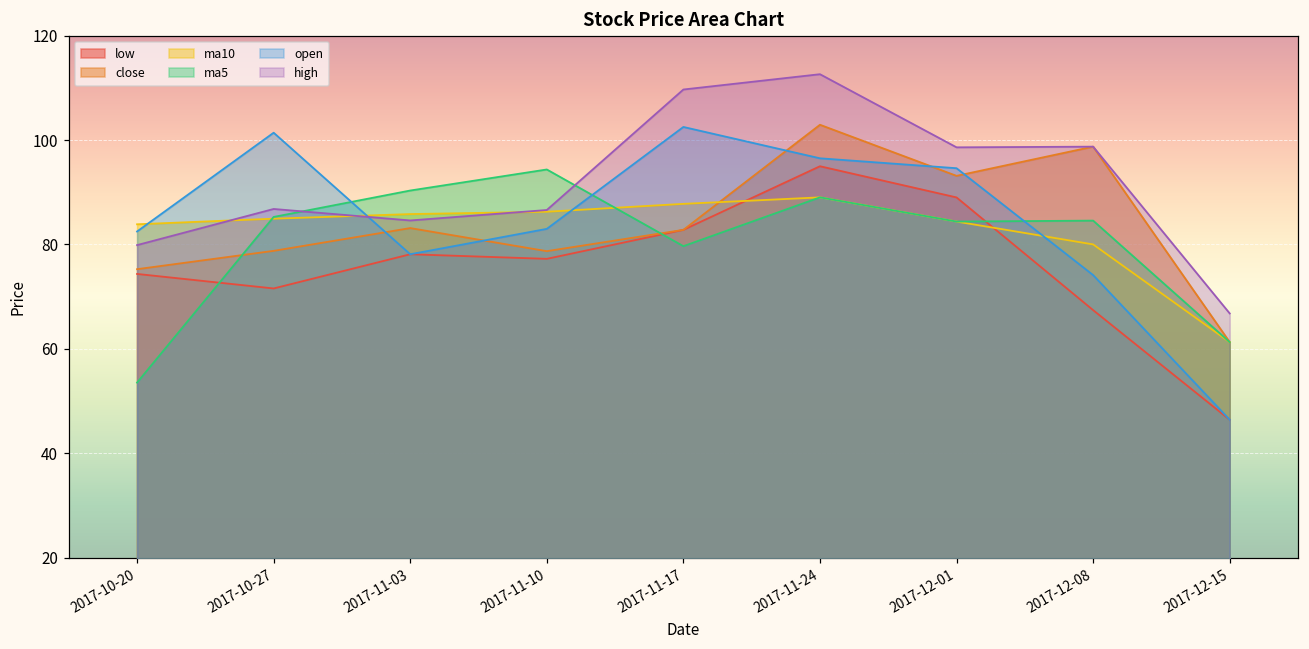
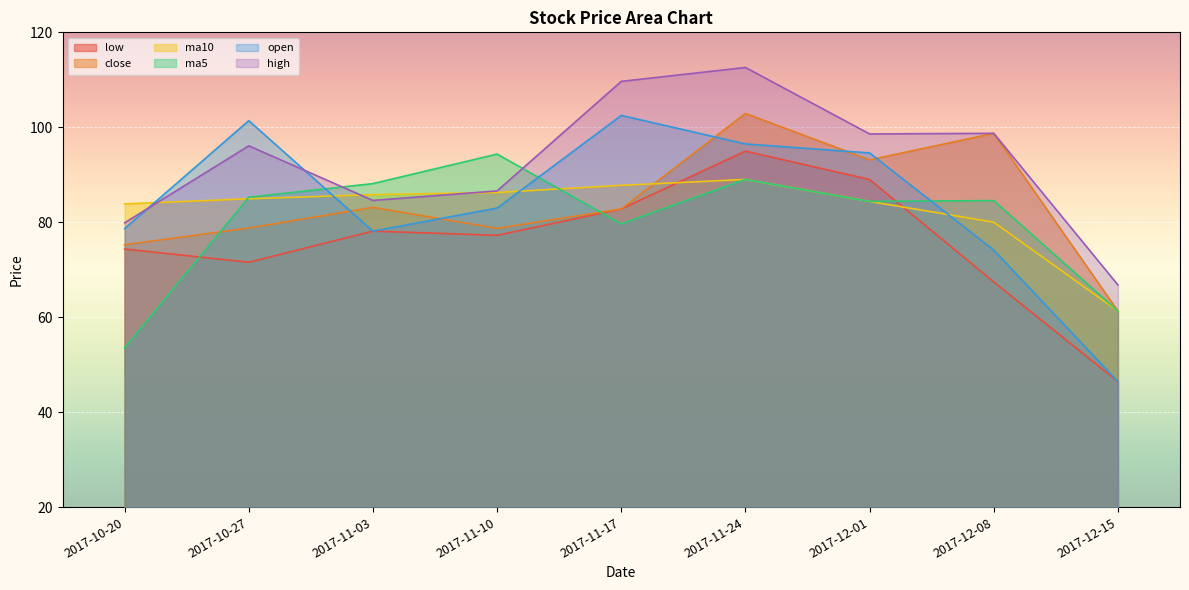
open, 2017-10-20: 82 -> 79
high, 2017-10-27: 87 -> 96
ma5, 2017-11-03: 90 -> 88
